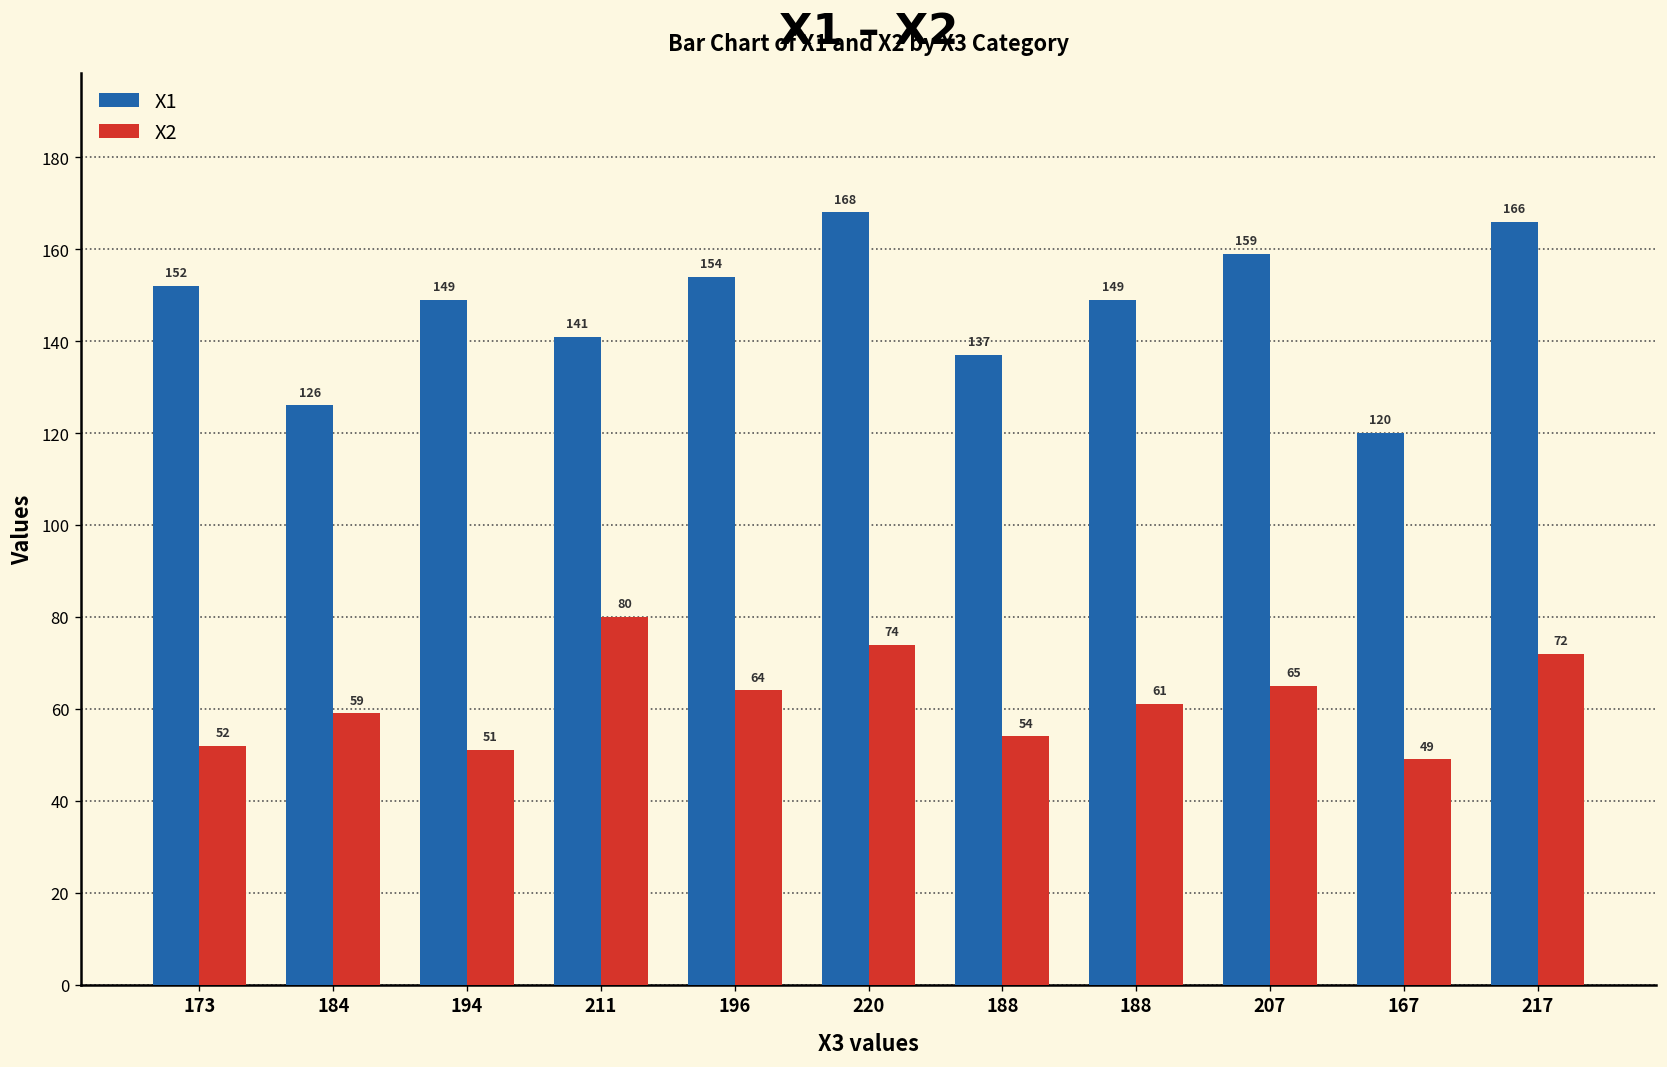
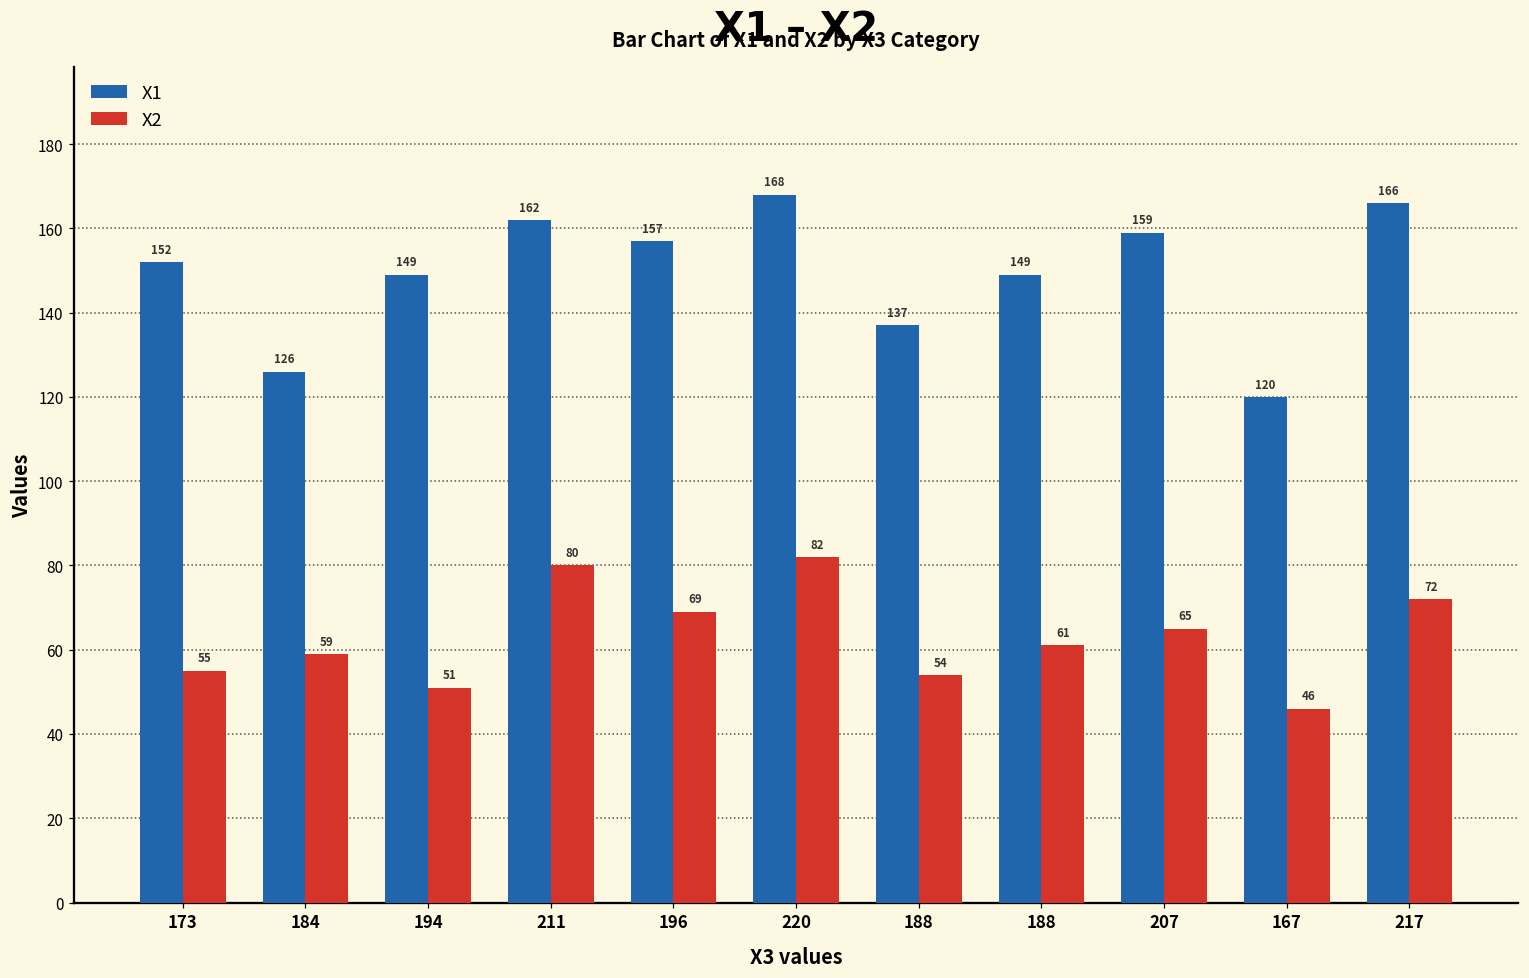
X2, 173: 52 -> 55
X1, 211: 141 -> 162
X1, 196: 154 -> 157
X2, 196: 64 -> 69
X2, 220: 74 -> 82
X2, 167: 49 -> 46
